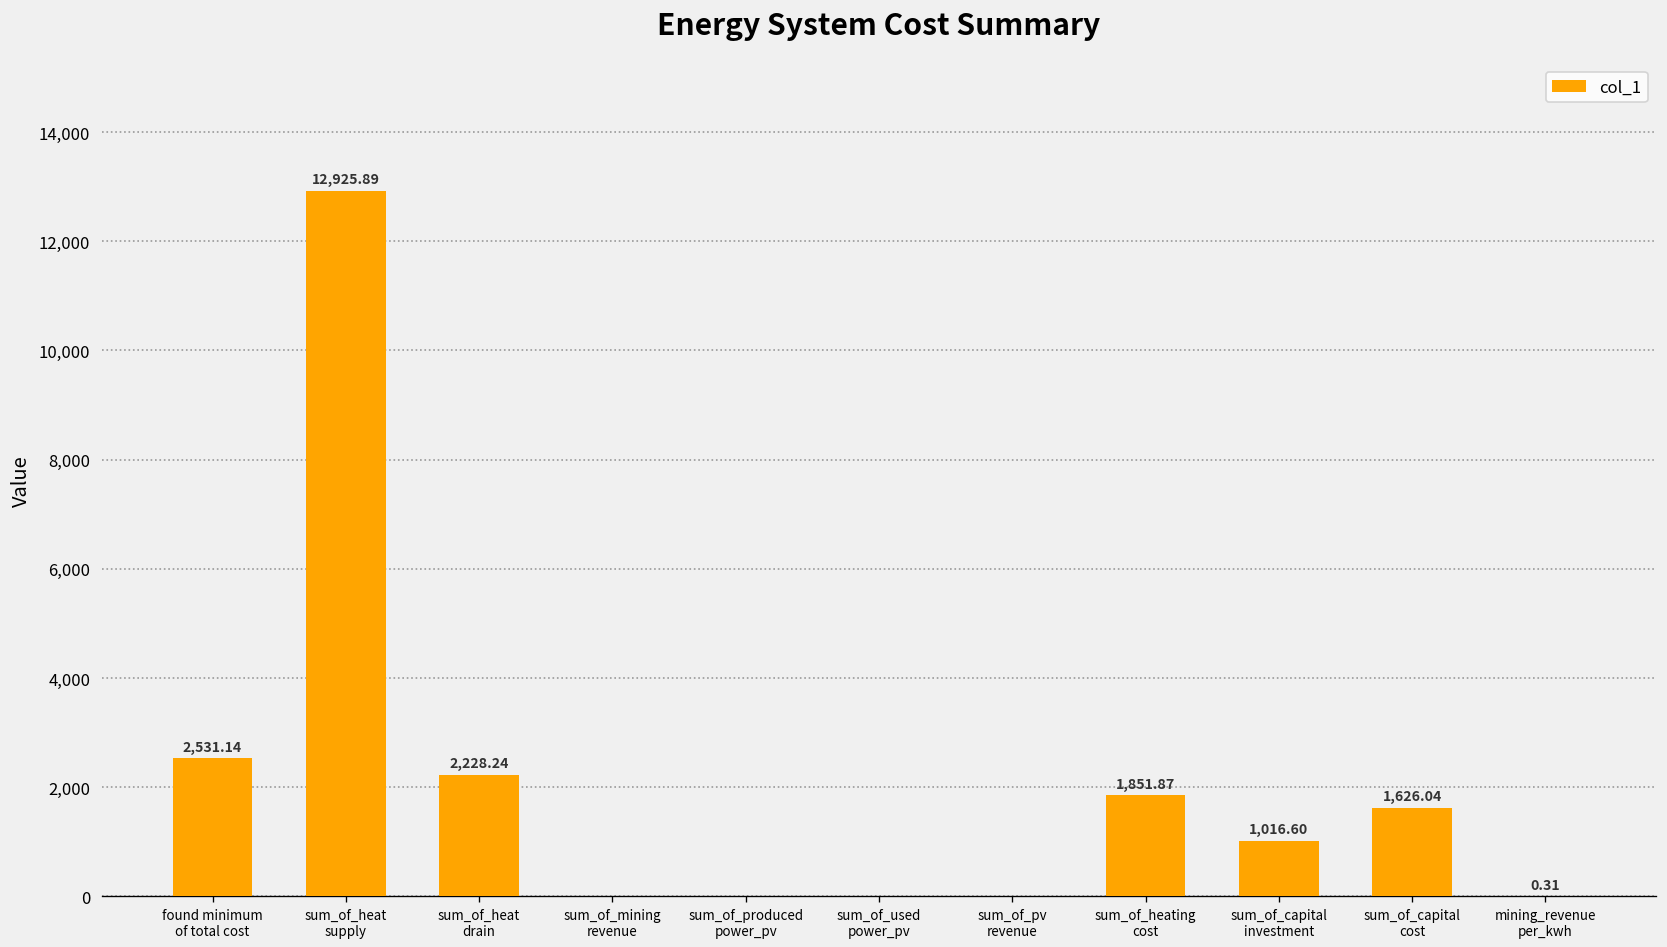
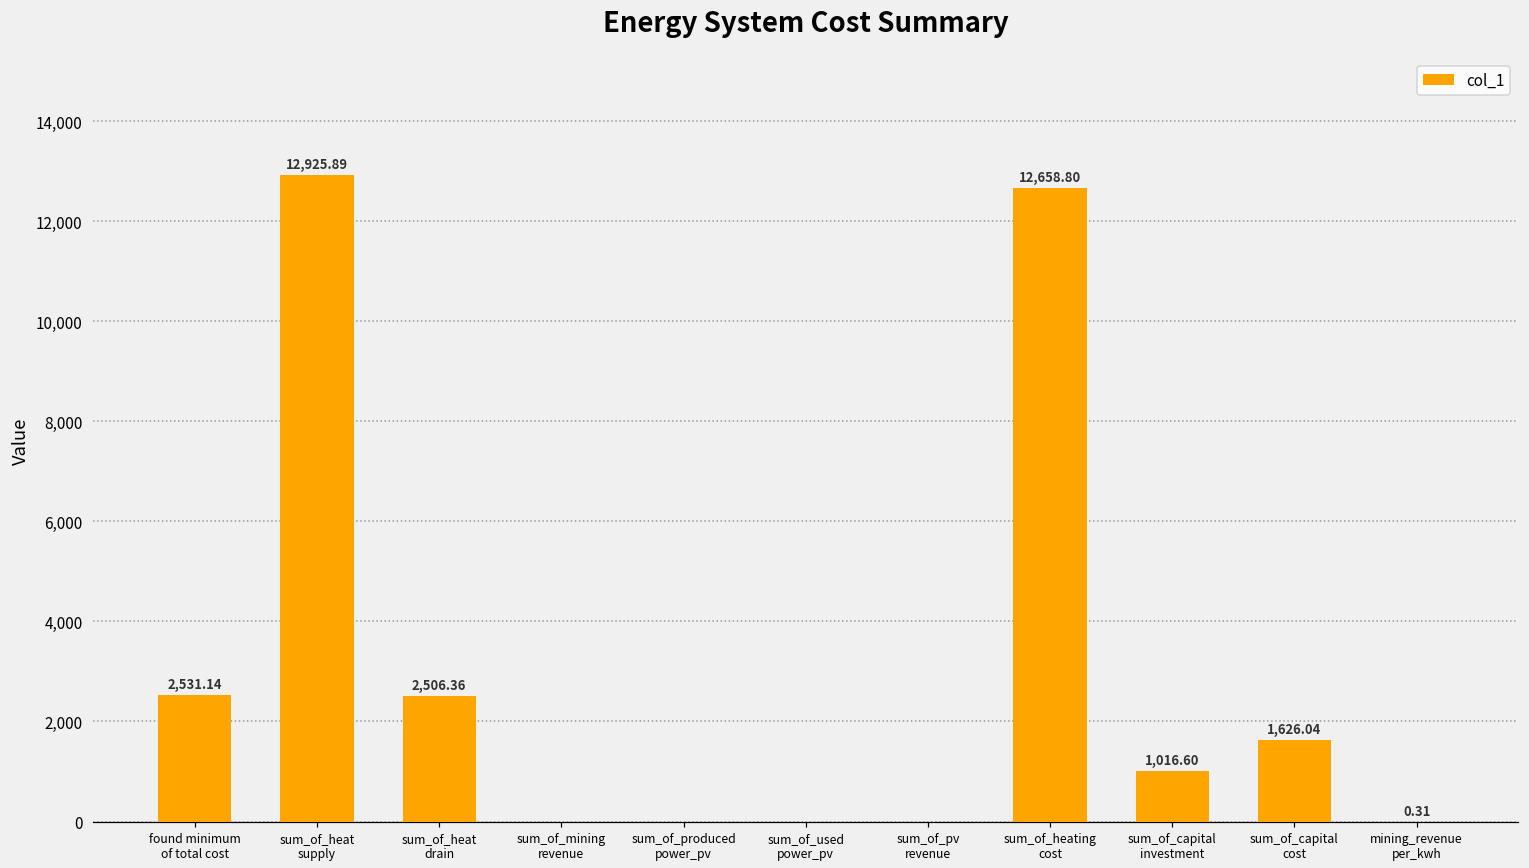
sum_of_heat drain: 2,228.24 -> 2,506.36
sum_of_heating cost: 1,851.87 -> 12,658.80
